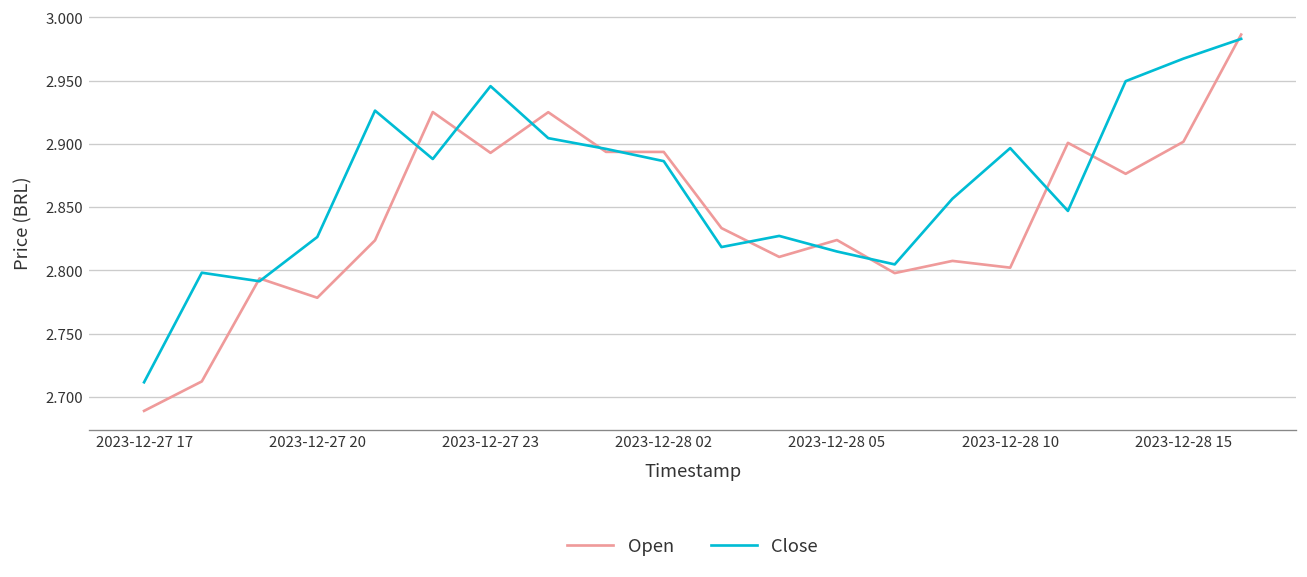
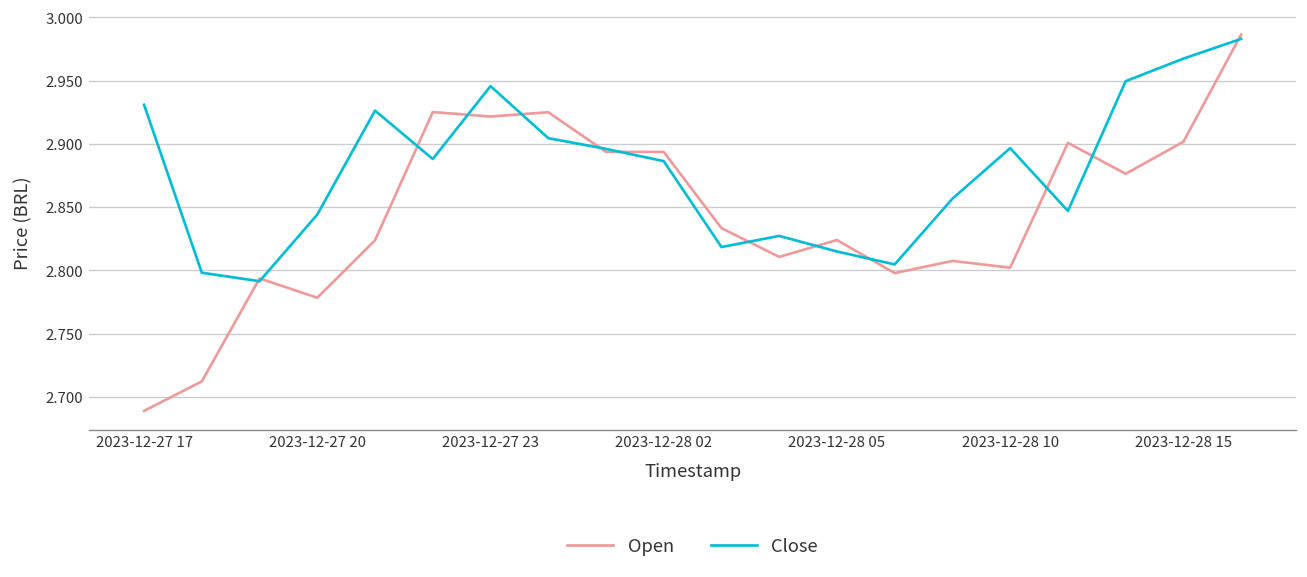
Close, 2023-12-27 17: 2.712 -> 2.931
Close, 2023-12-27 20: 2.826 -> 2.844
Open, 2023-12-27 23: 2.893 -> 2.922
